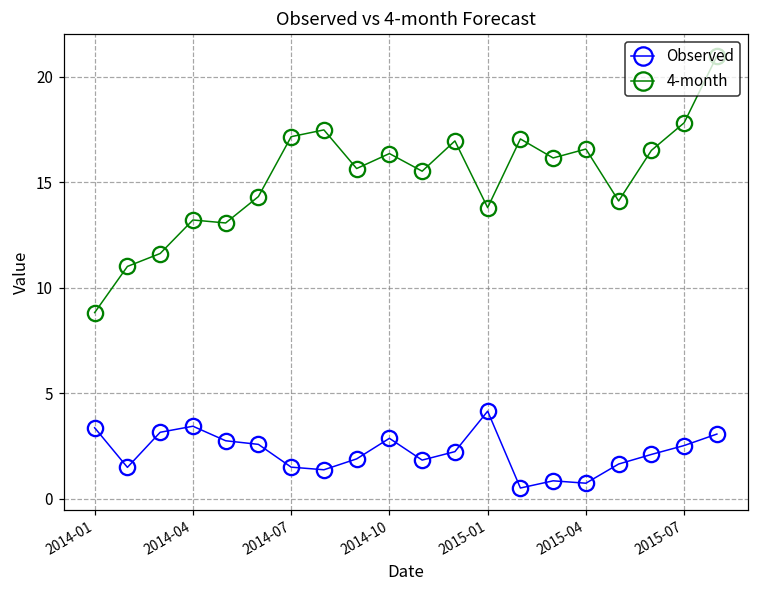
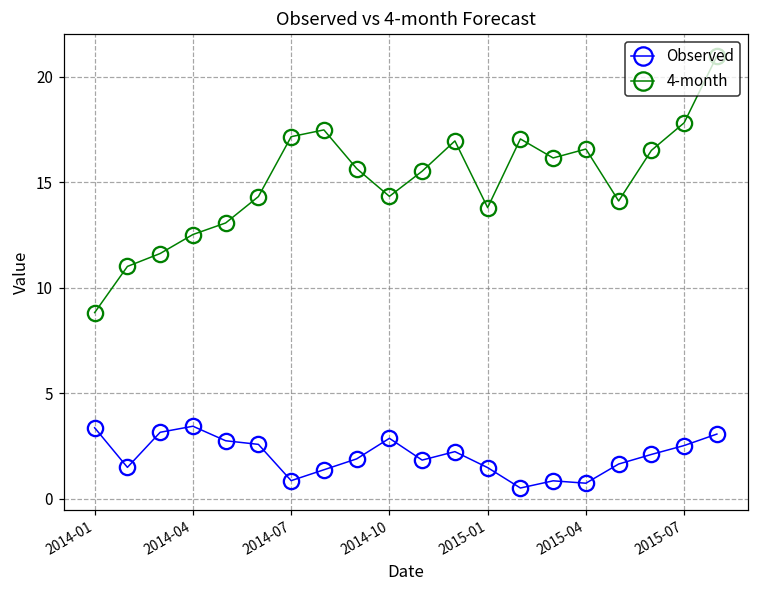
4-month, 2014-04: 13.2 -> 12.5
Observed, 2014-07: 1.5 -> 0.9
4-month, 2014-10: 16.4 -> 14.3
Observed, 2015-01: 4.1 -> 1.5
